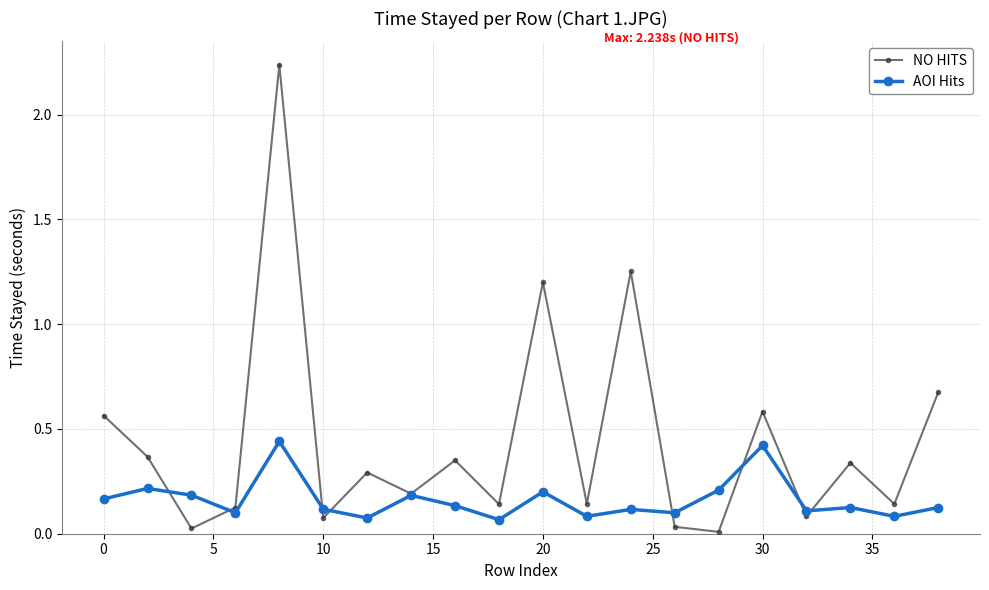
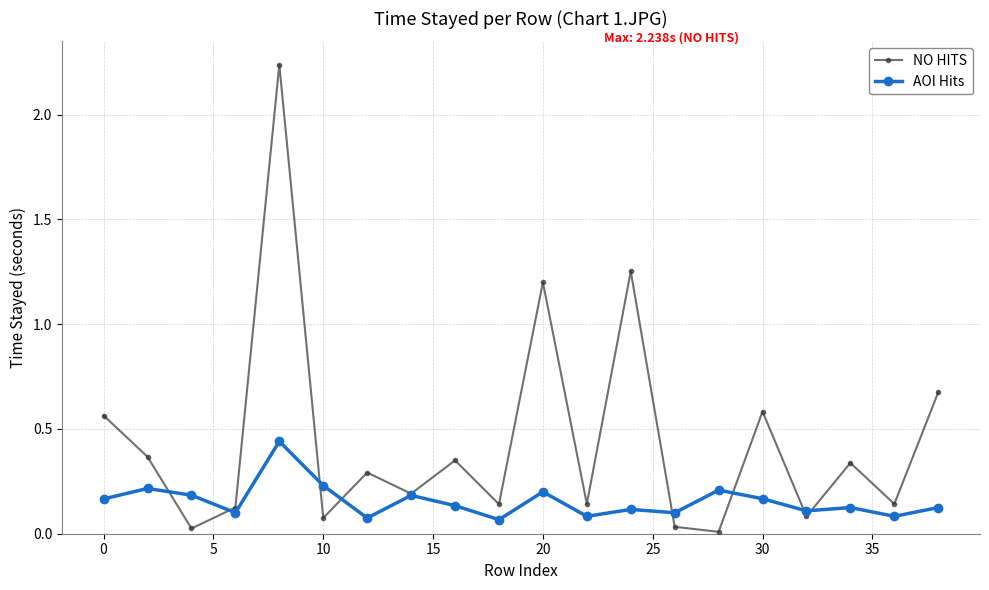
AOI Hits, 10: 0.12 -> 0.23
AOI Hits, 30: 0.42 -> 0.17
